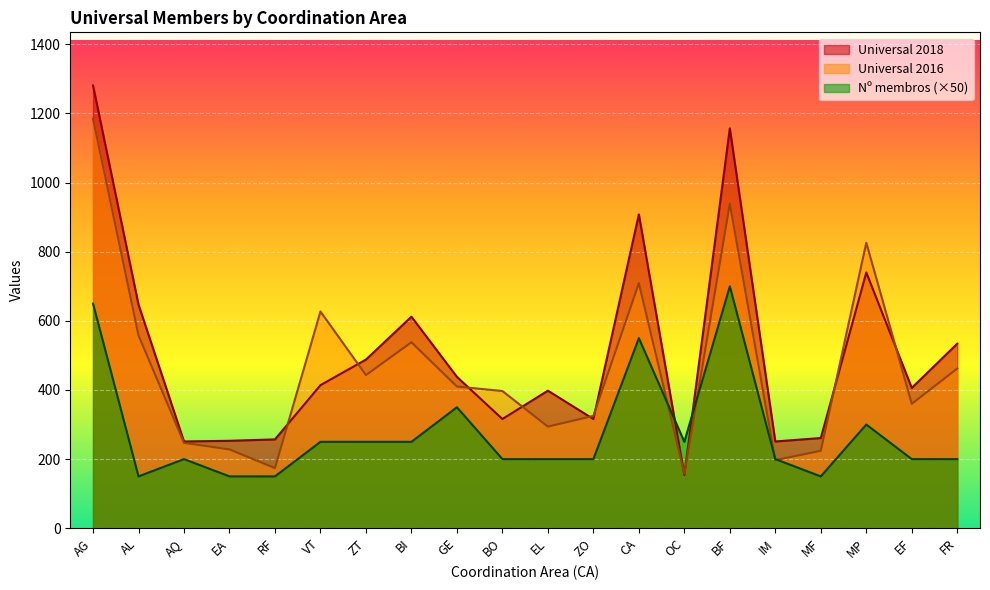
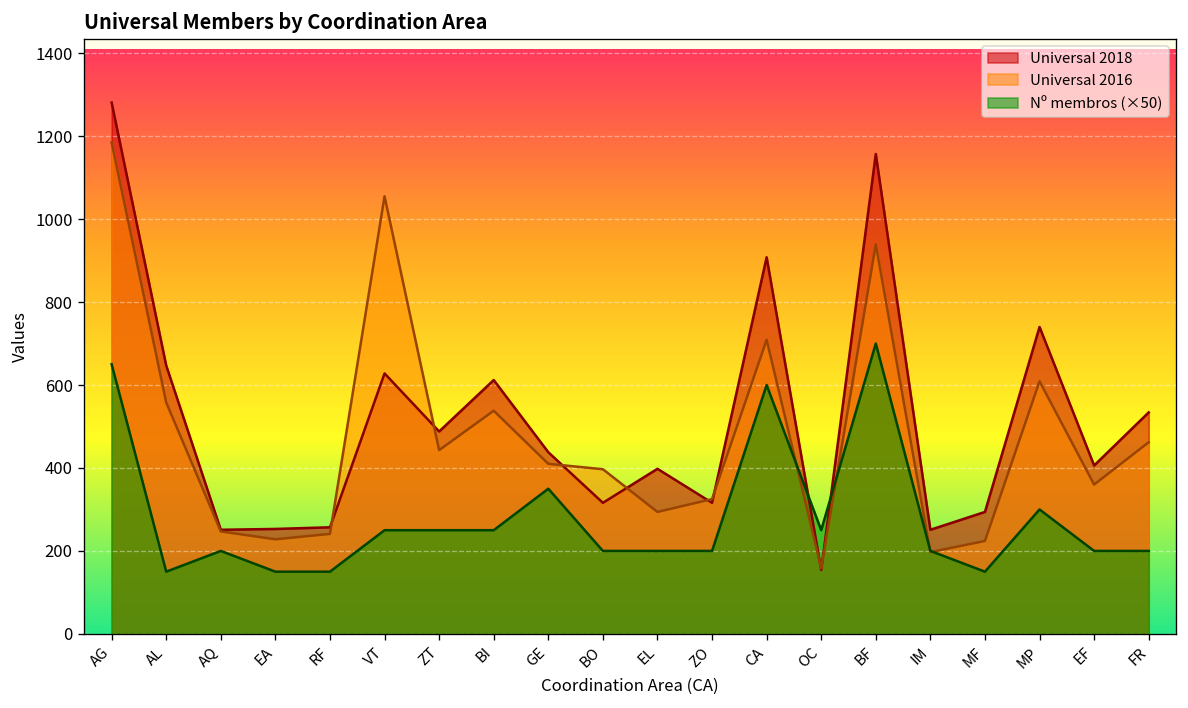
Universal 2016, RF: 170 -> 240
Universal 2018, VT: 410 -> 630
Universal 2016, VT: 630 -> 1060
Nº membros (×50), CA: 550 -> 600
Universal 2018, MF: 260 -> 290
Universal 2016, MP: 830 -> 610
